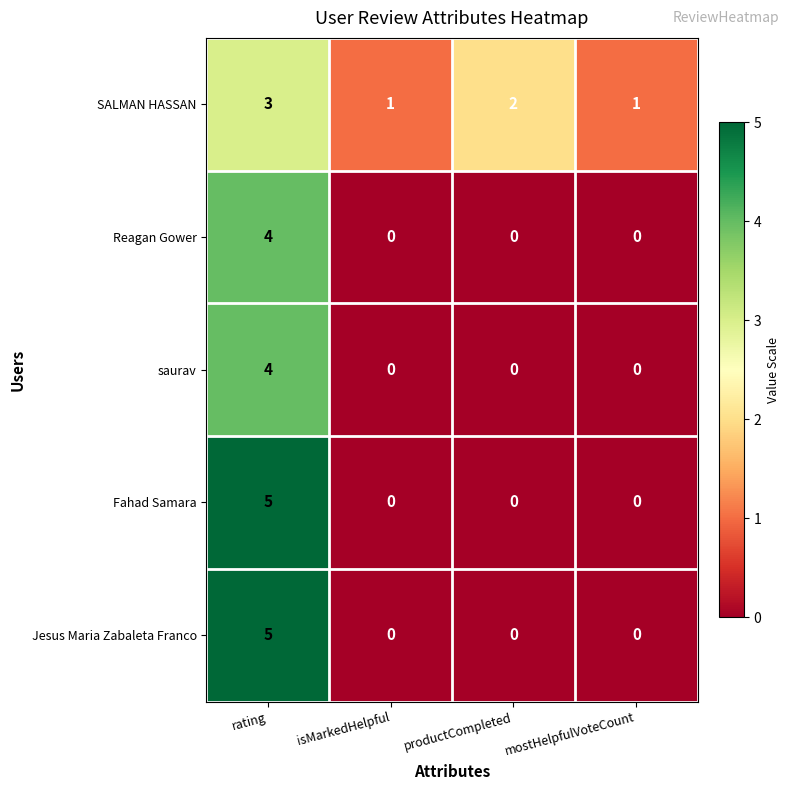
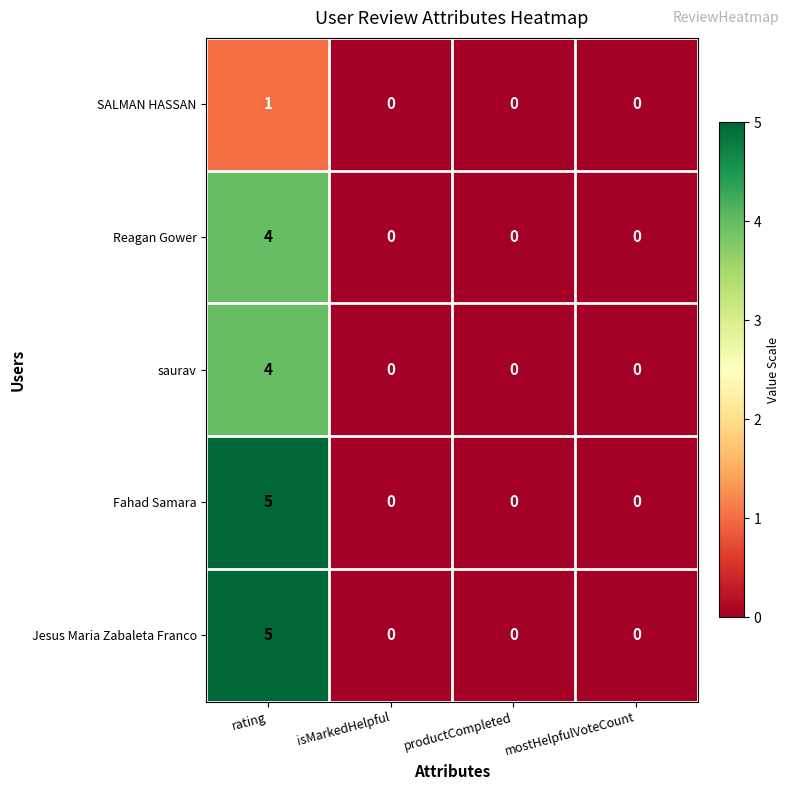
SALMAN HASSAN, rating: 3 -> 1
SALMAN HASSAN, isMarkedHelpful: 1 -> 0
SALMAN HASSAN, productCompleted: 2 -> 0
SALMAN HASSAN, mostHelpfulVoteCount: 1 -> 0
